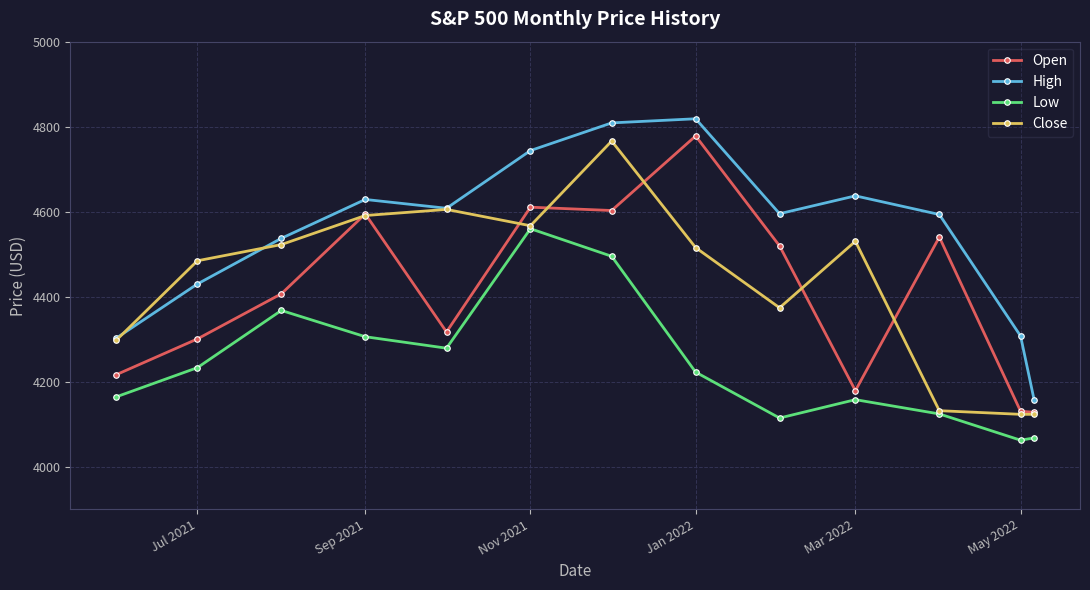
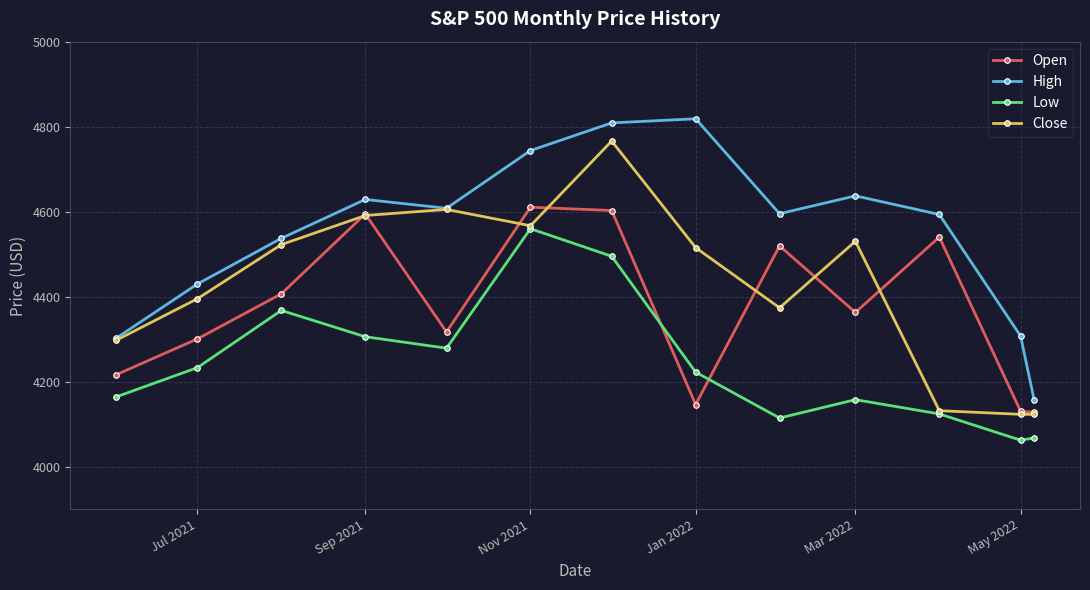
Close, Jul 2021: 4480 -> 4400
Open, Jan 2022: 4780 -> 4150
Open, Mar 2022: 4180 -> 4360
